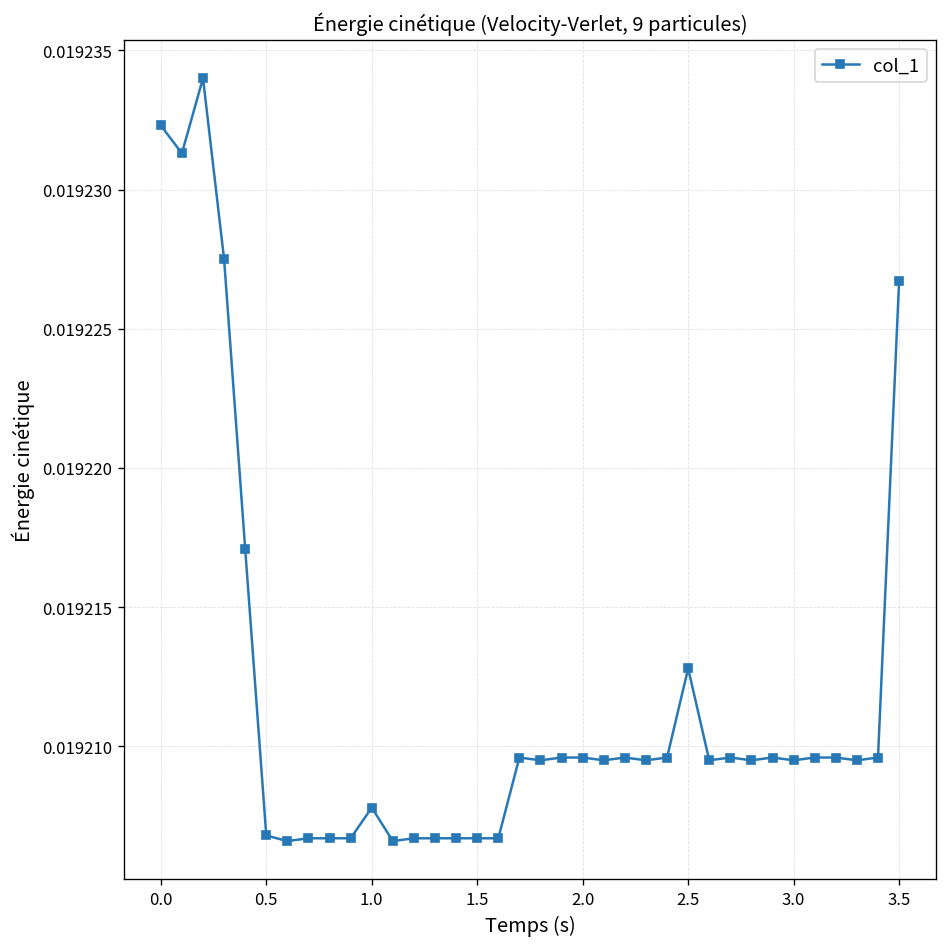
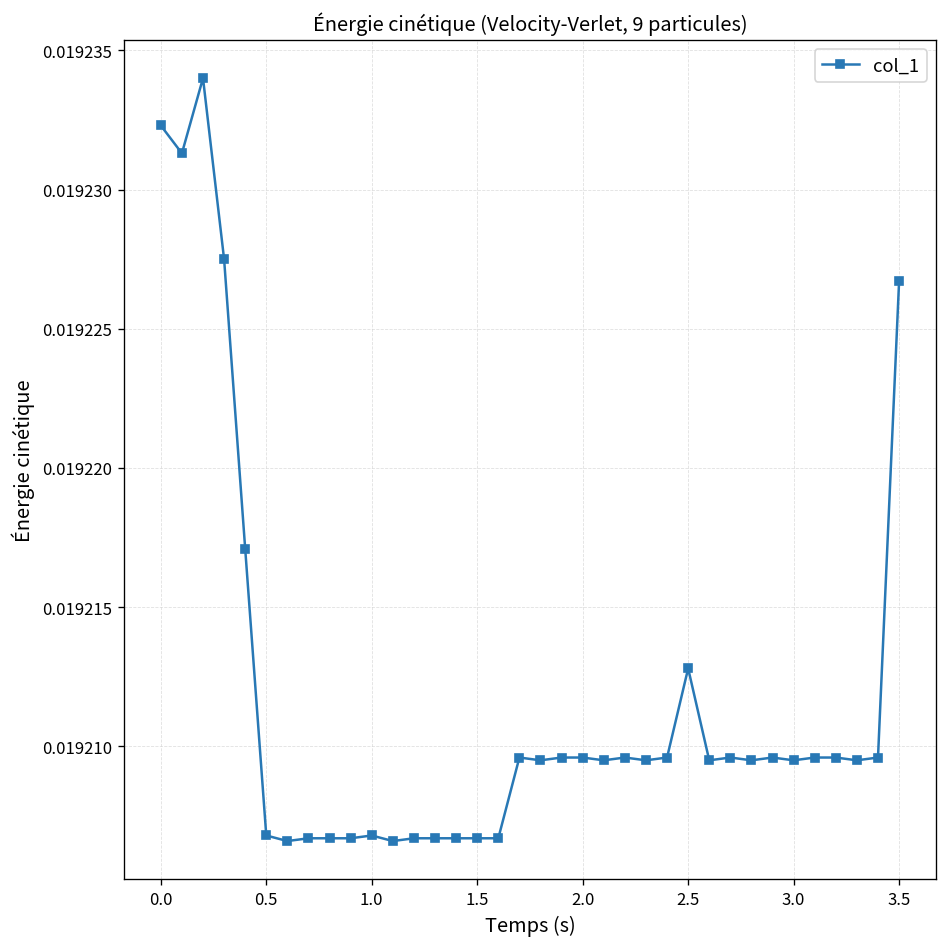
1.0: 0.0192078 -> 0.0192068
